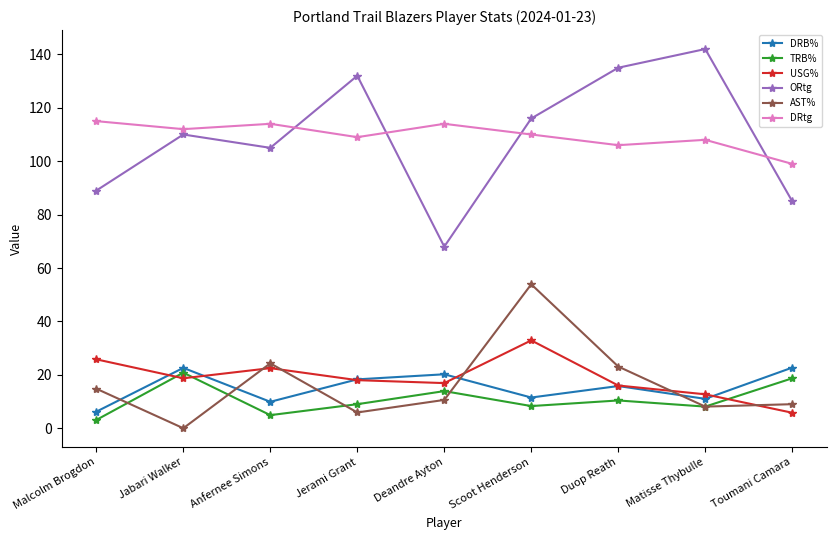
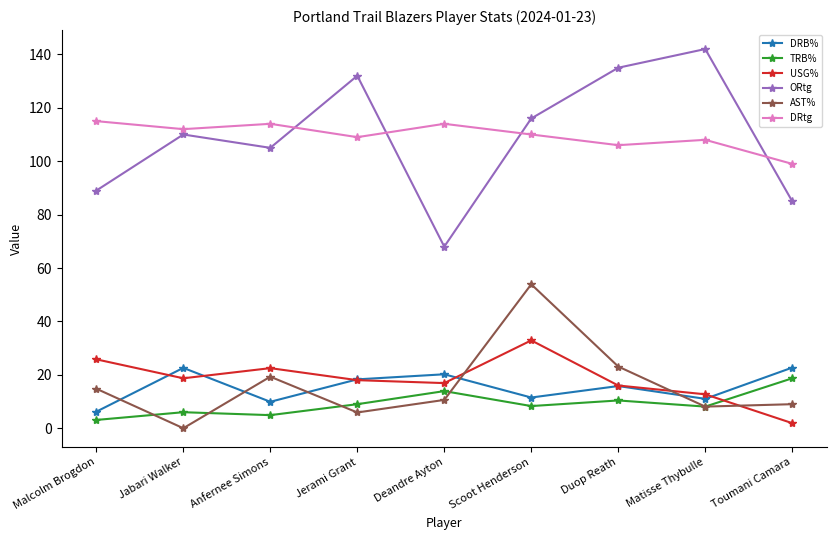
TRB%, Jabari Walker: 21 -> 6
AST%, Anfernee Simons: 24 -> 19
USG%, Toumani Camara: 6 -> 2
